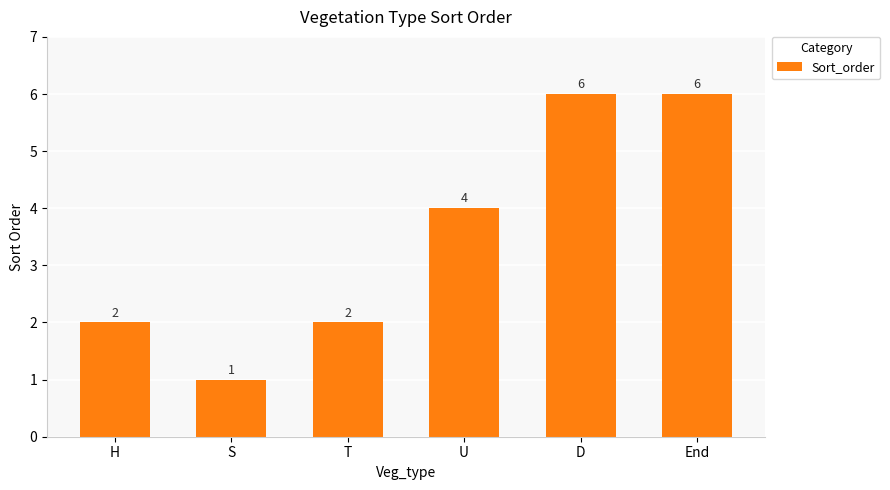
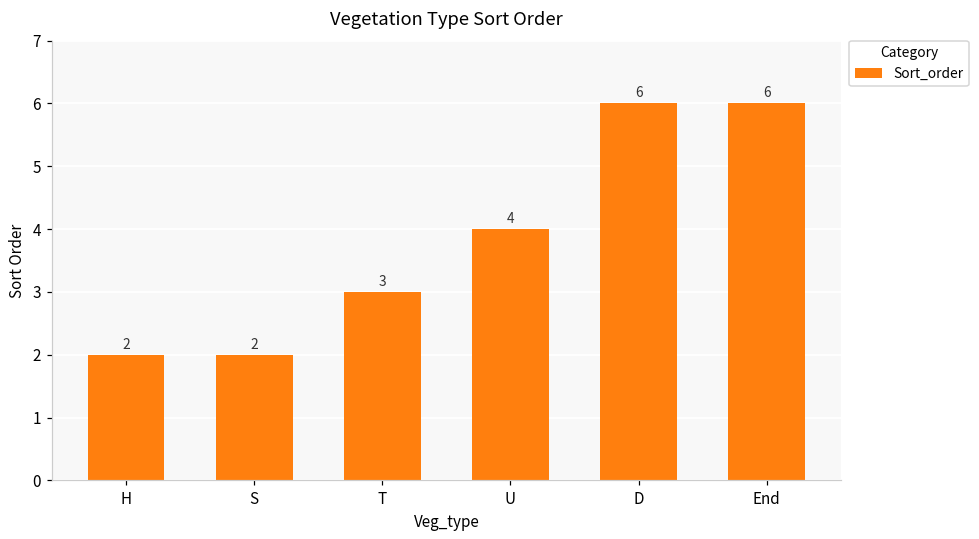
S: 1 -> 2
T: 2 -> 3
